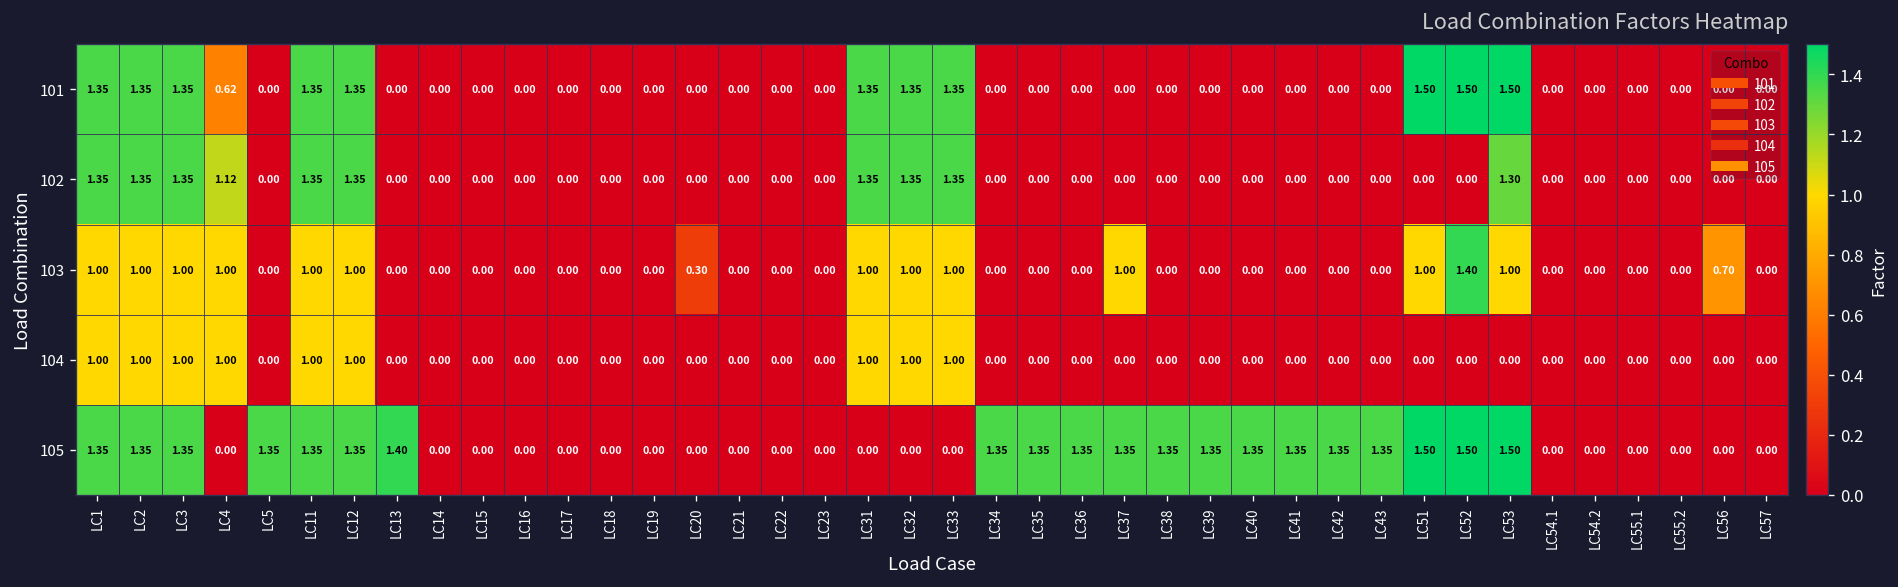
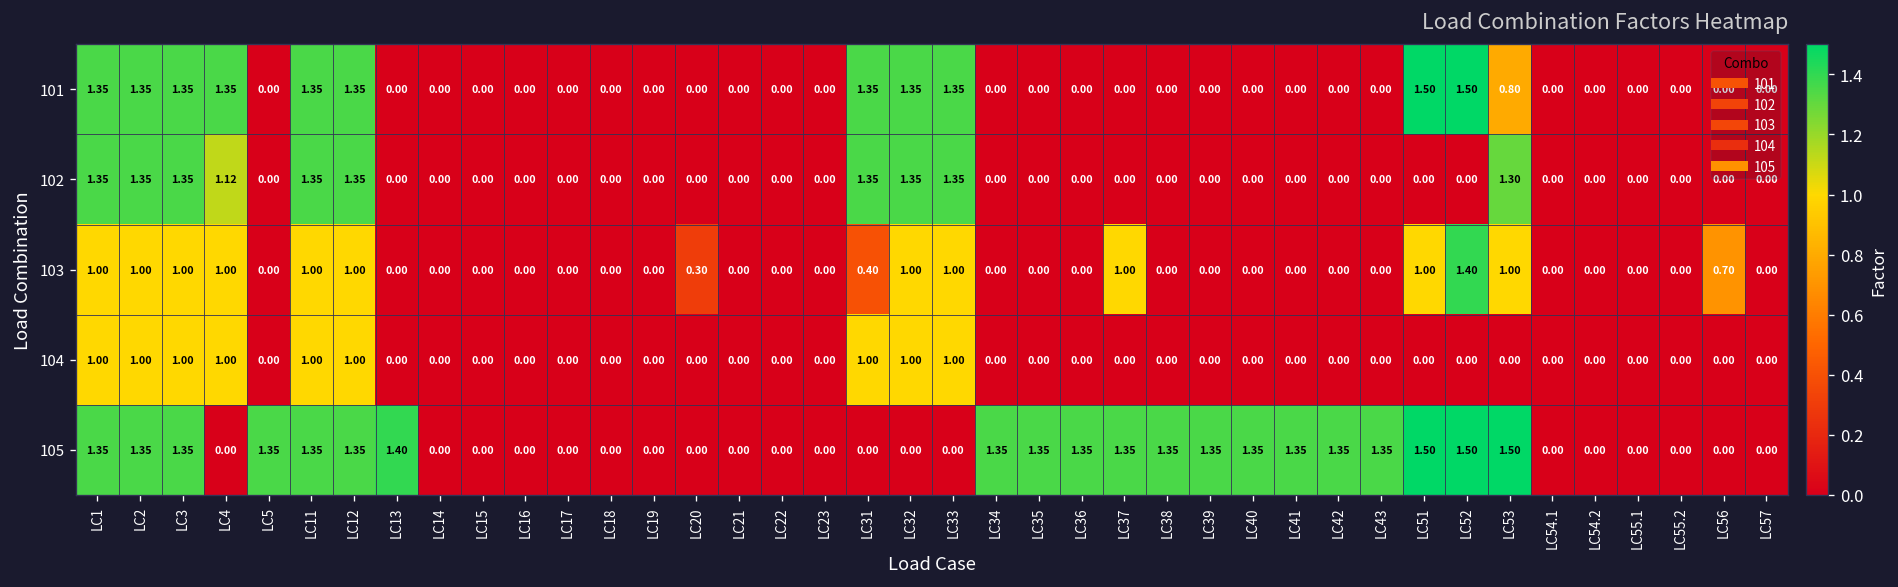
101, LC4: 0.62 -> 1.35
101, LC53: 1.50 -> 0.80
103, LC31: 1.00 -> 0.40
